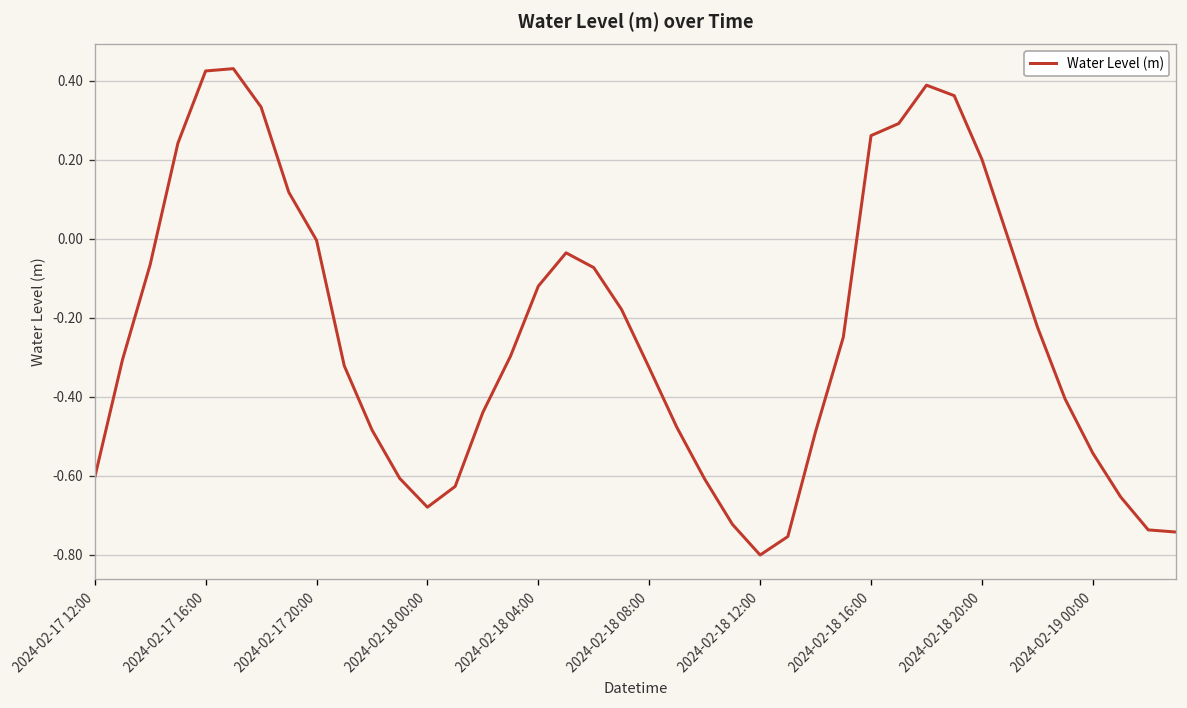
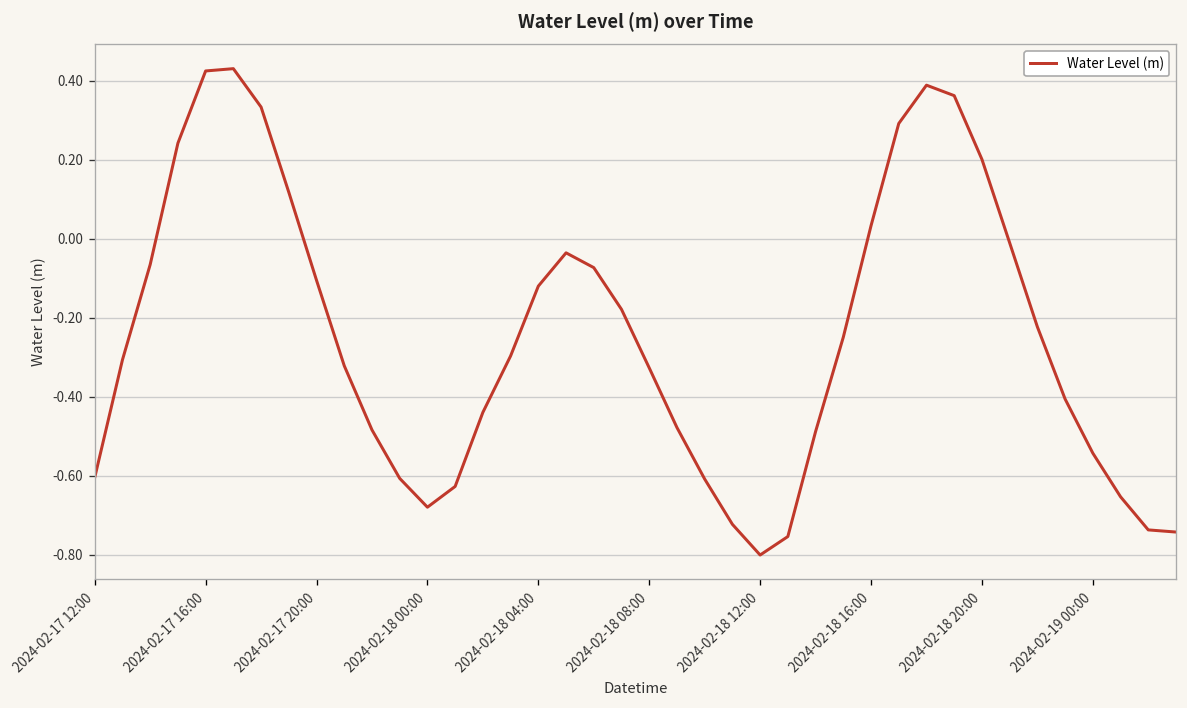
2024-02-17 20:00: 0.00 -> -0.11
2024-02-18 16:00: 0.26 -> 0.03
